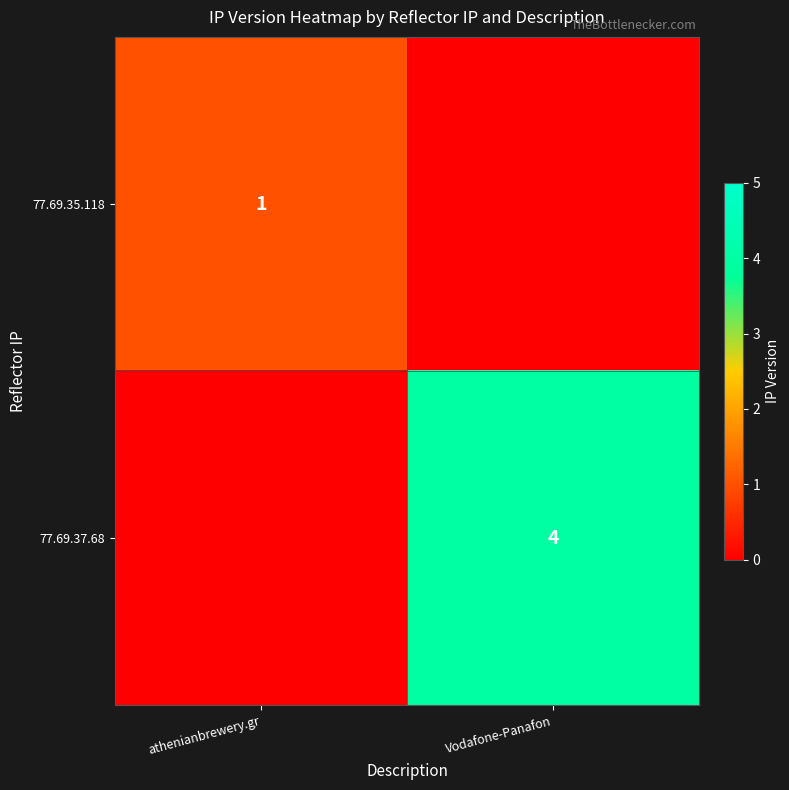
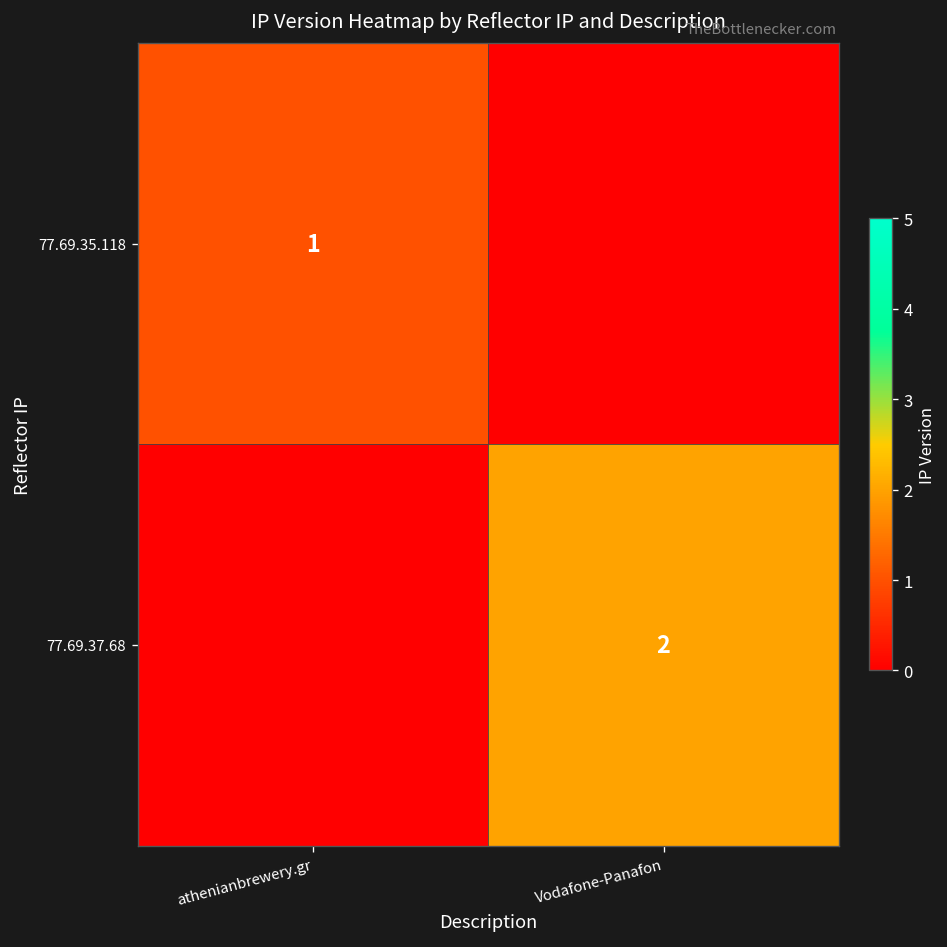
77.69.37.68, Vodafone-Panafon: 4 -> 2
